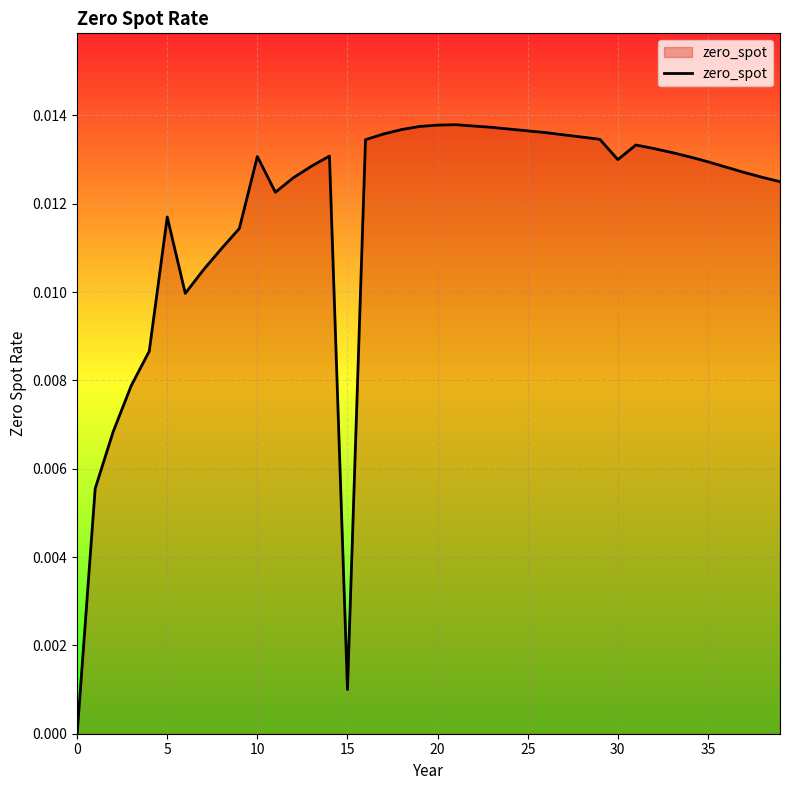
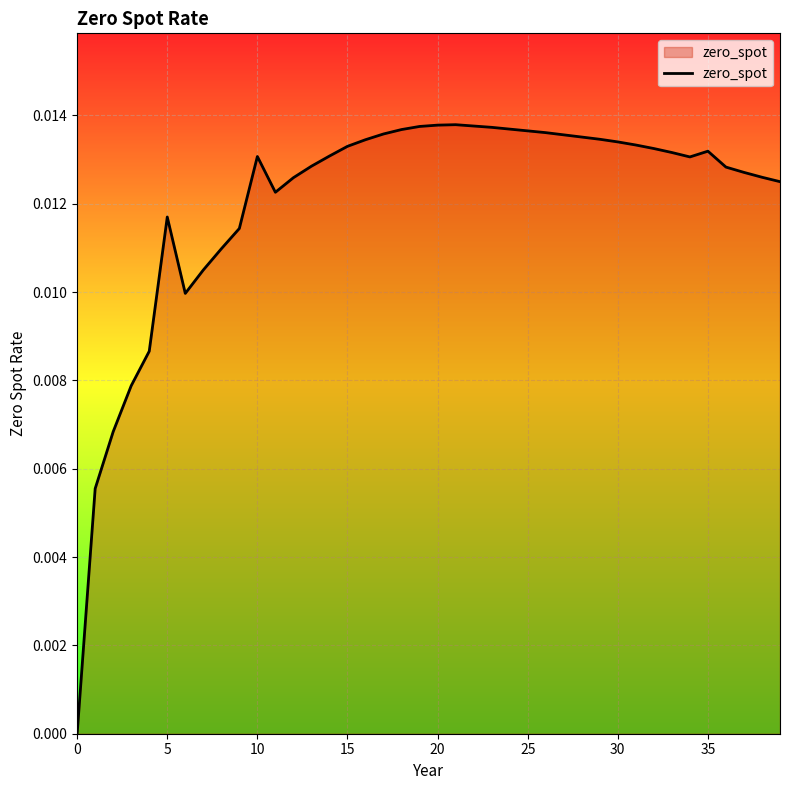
15: 0.0010 -> 0.0133
30: 0.0130 -> 0.0134
35: 0.0130 -> 0.0132
